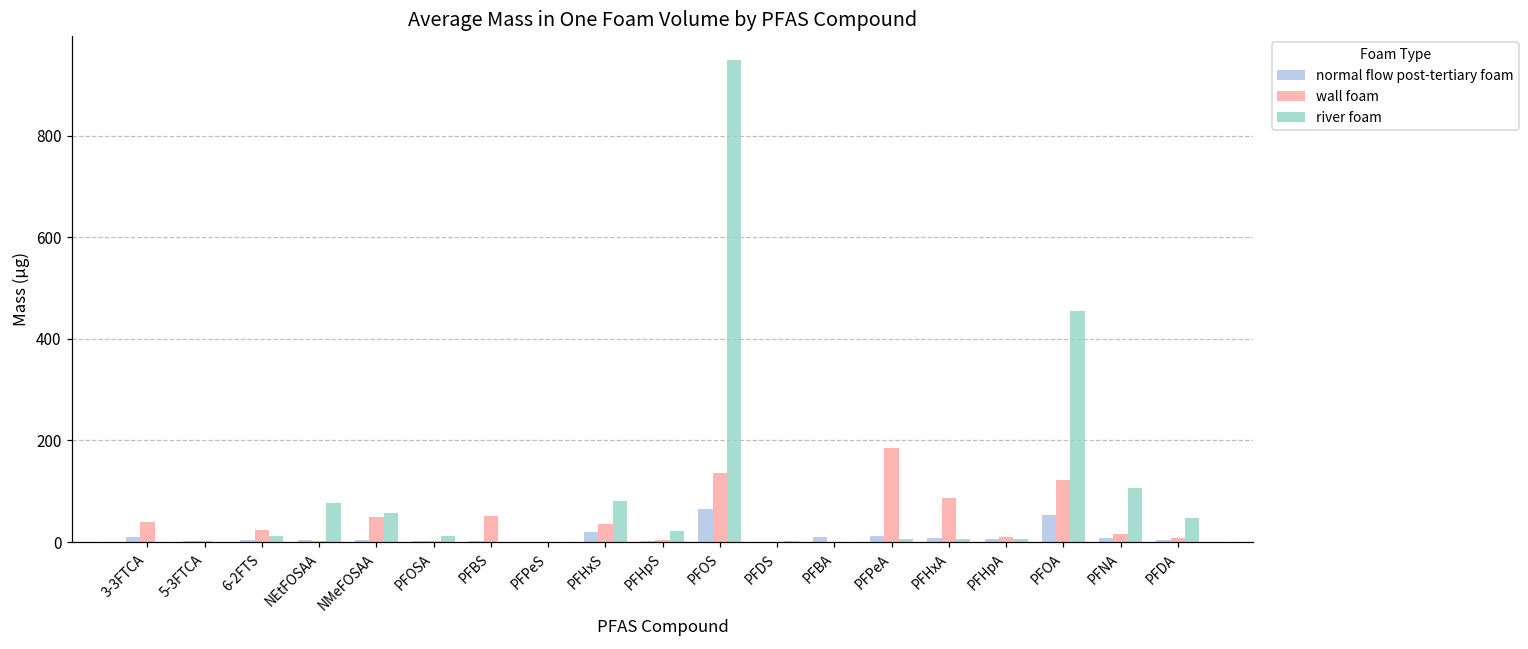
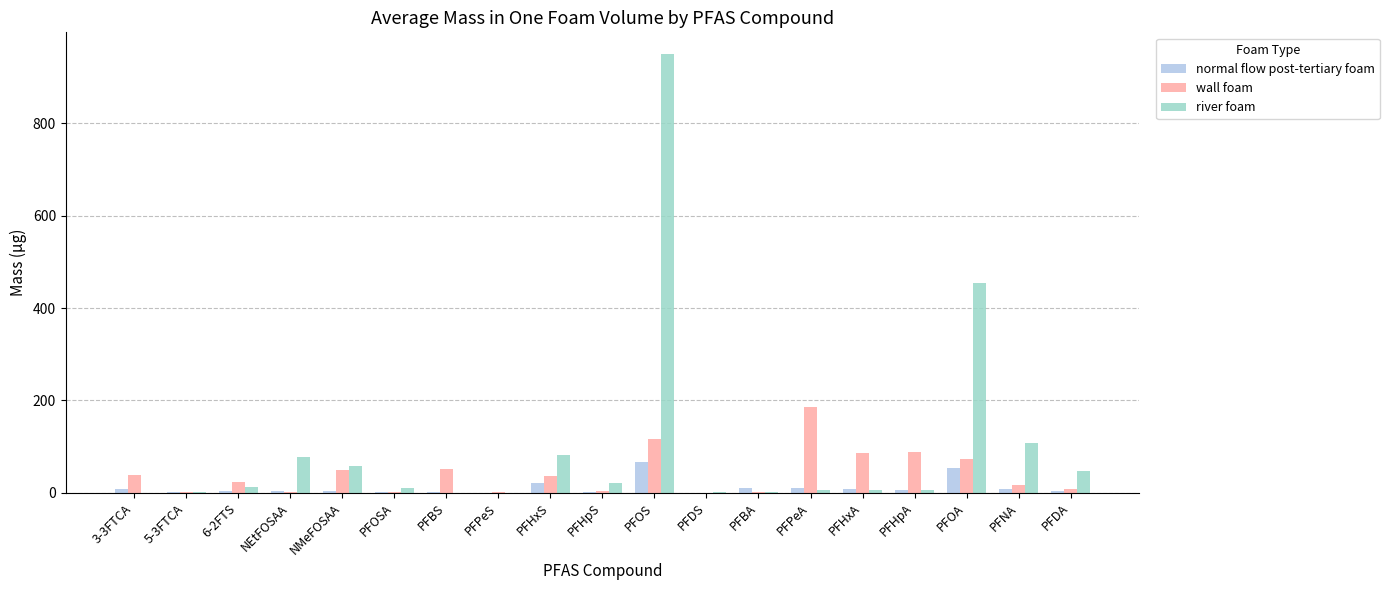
wall foam, PFOS: 140 -> 120
wall foam, PFHpA: 10 -> 90
wall foam, PFOA: 120 -> 70
